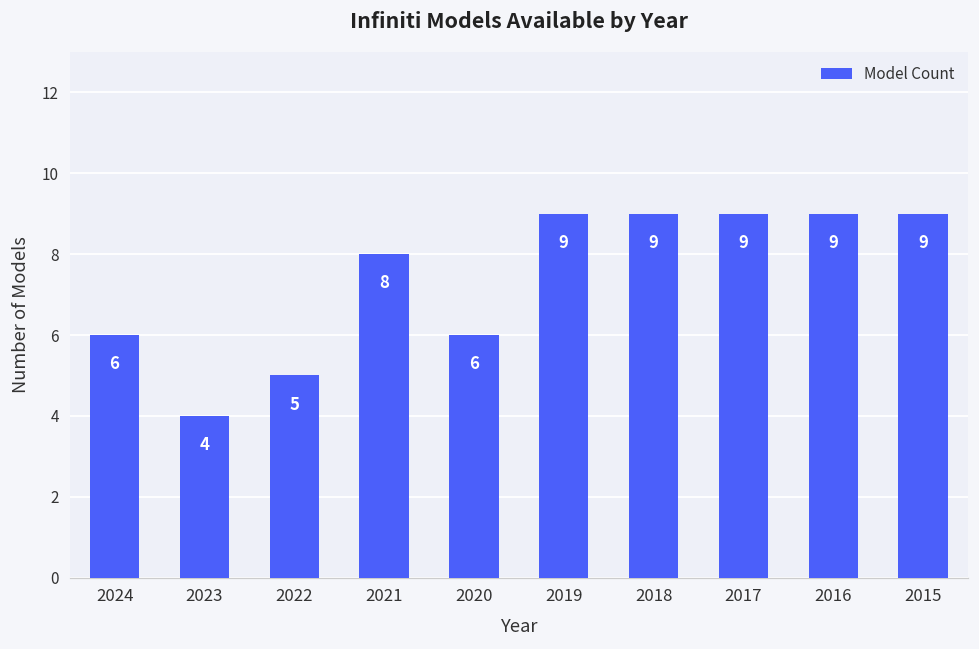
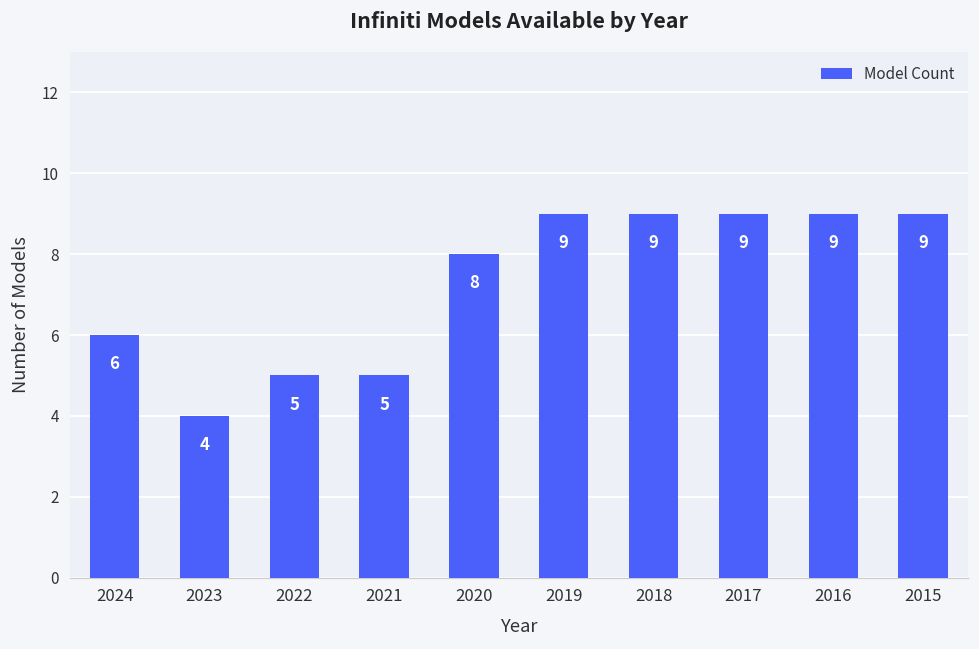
2021: 8 -> 5
2020: 6 -> 8
